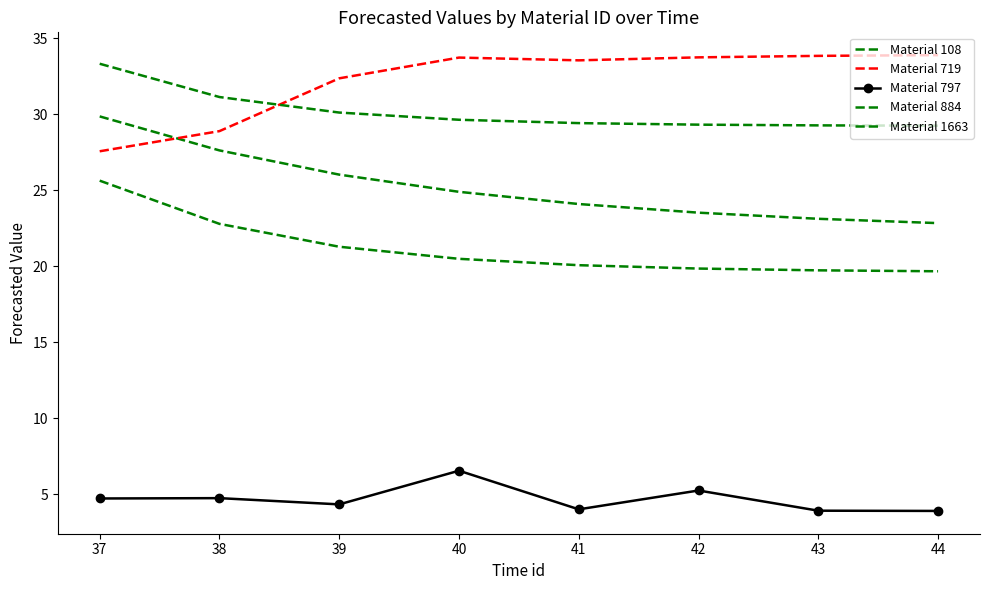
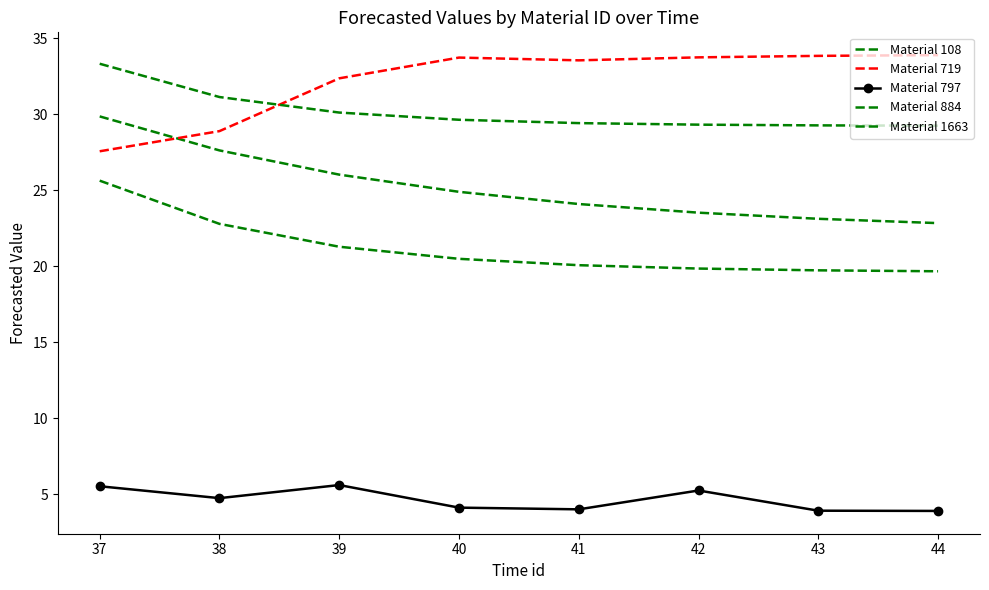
Material 797, 37: 4.7 -> 5.5
Material 797, 39: 4.3 -> 5.6
Material 797, 40: 6.5 -> 4.1
